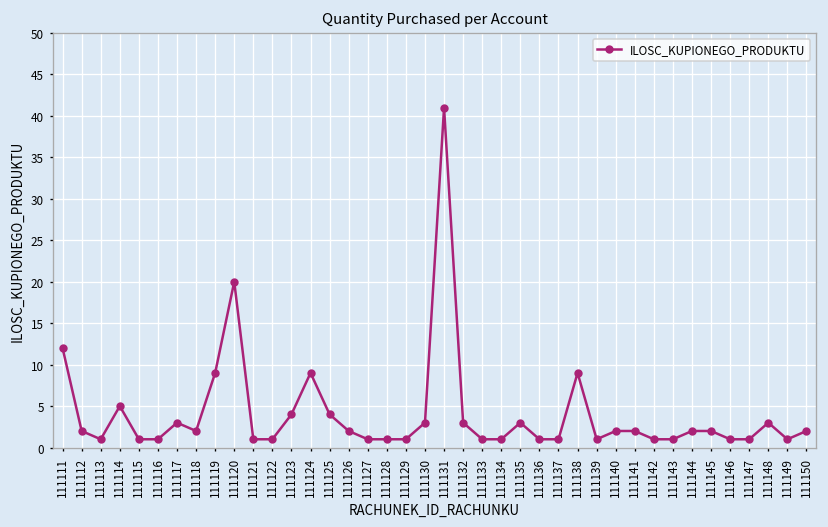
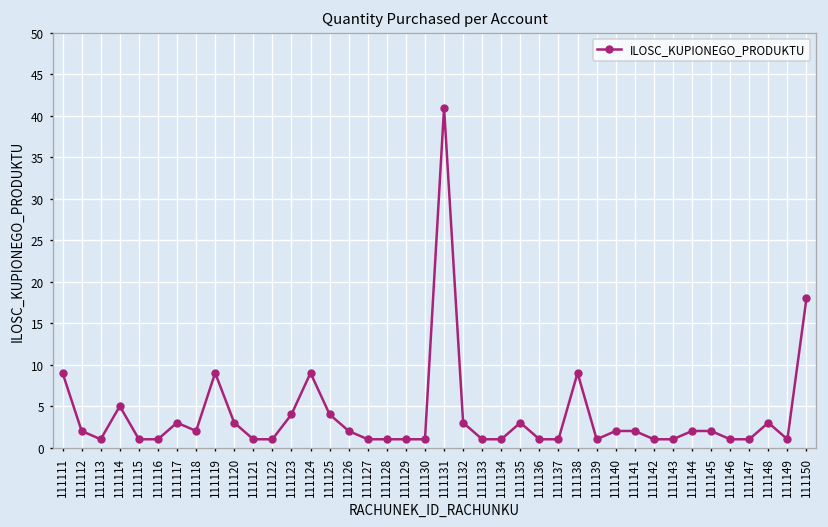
111111: 12 -> 9
111120: 20 -> 3
111130: 3 -> 1
111150: 2 -> 18
